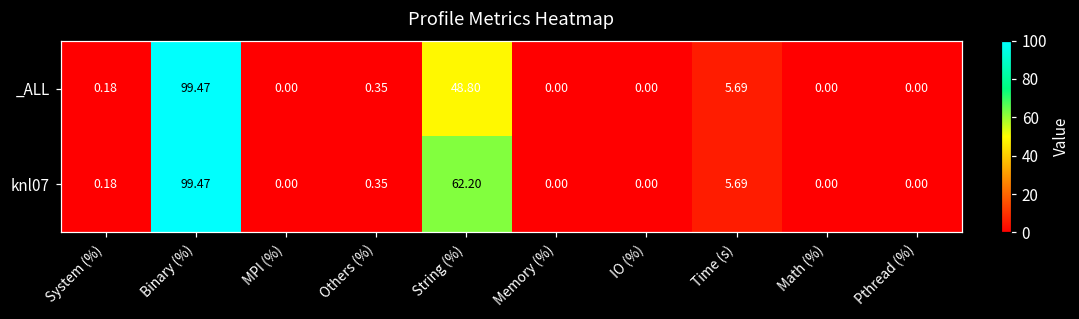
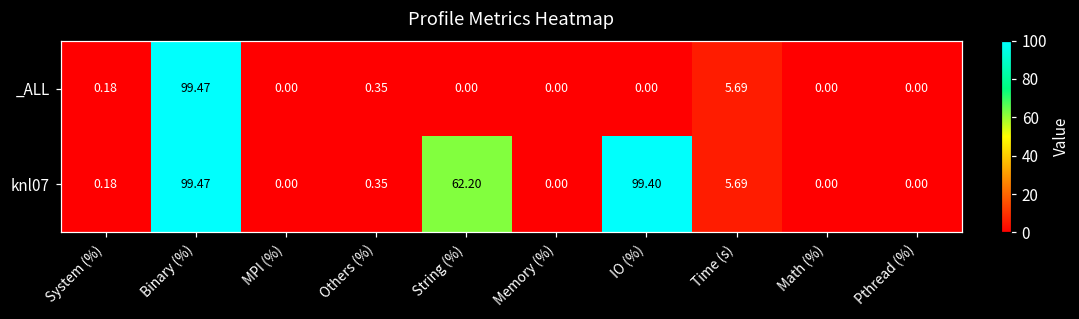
_ALL, String (%): 48.80 -> 0.00
knl07, IO (%): 0.00 -> 99.40
